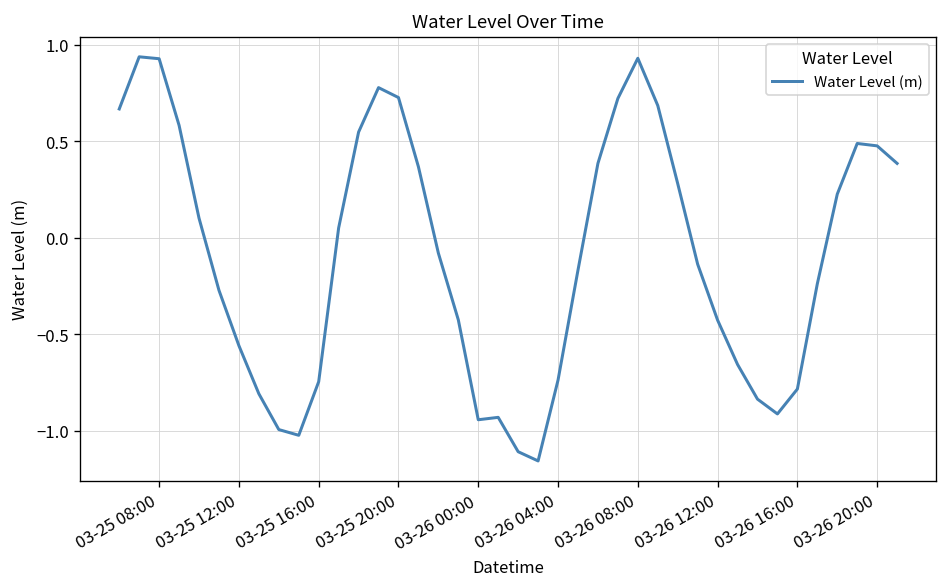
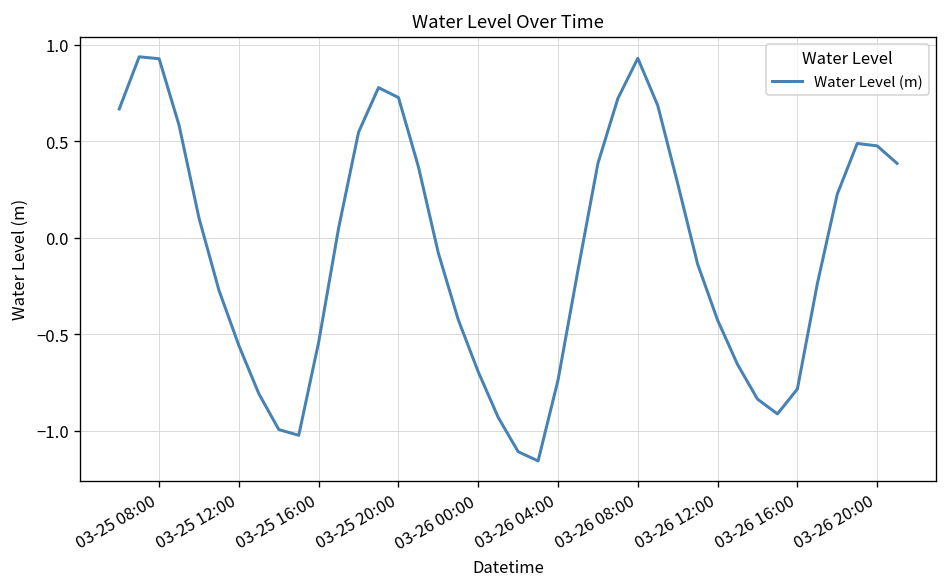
03-25 16:00: -0.75 -> -0.54
03-26 00:00: -0.94 -> -0.70
